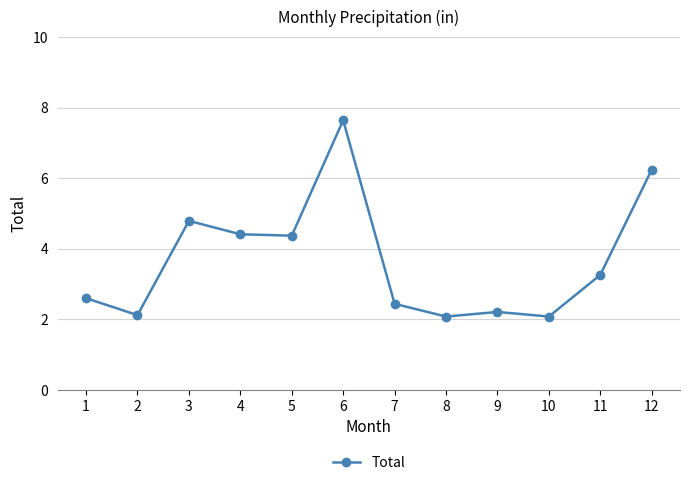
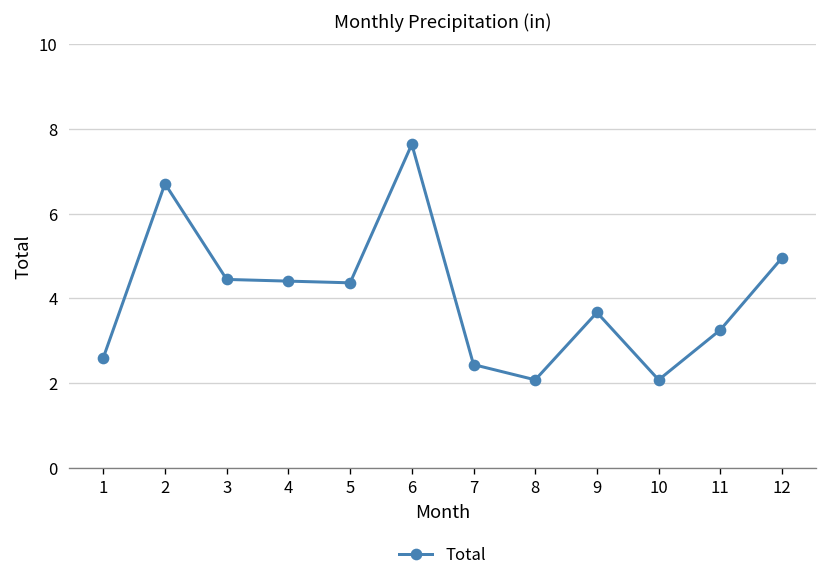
2: 2.1 -> 6.7
3: 4.8 -> 4.5
9: 2.2 -> 3.7
12: 6.2 -> 5.0
